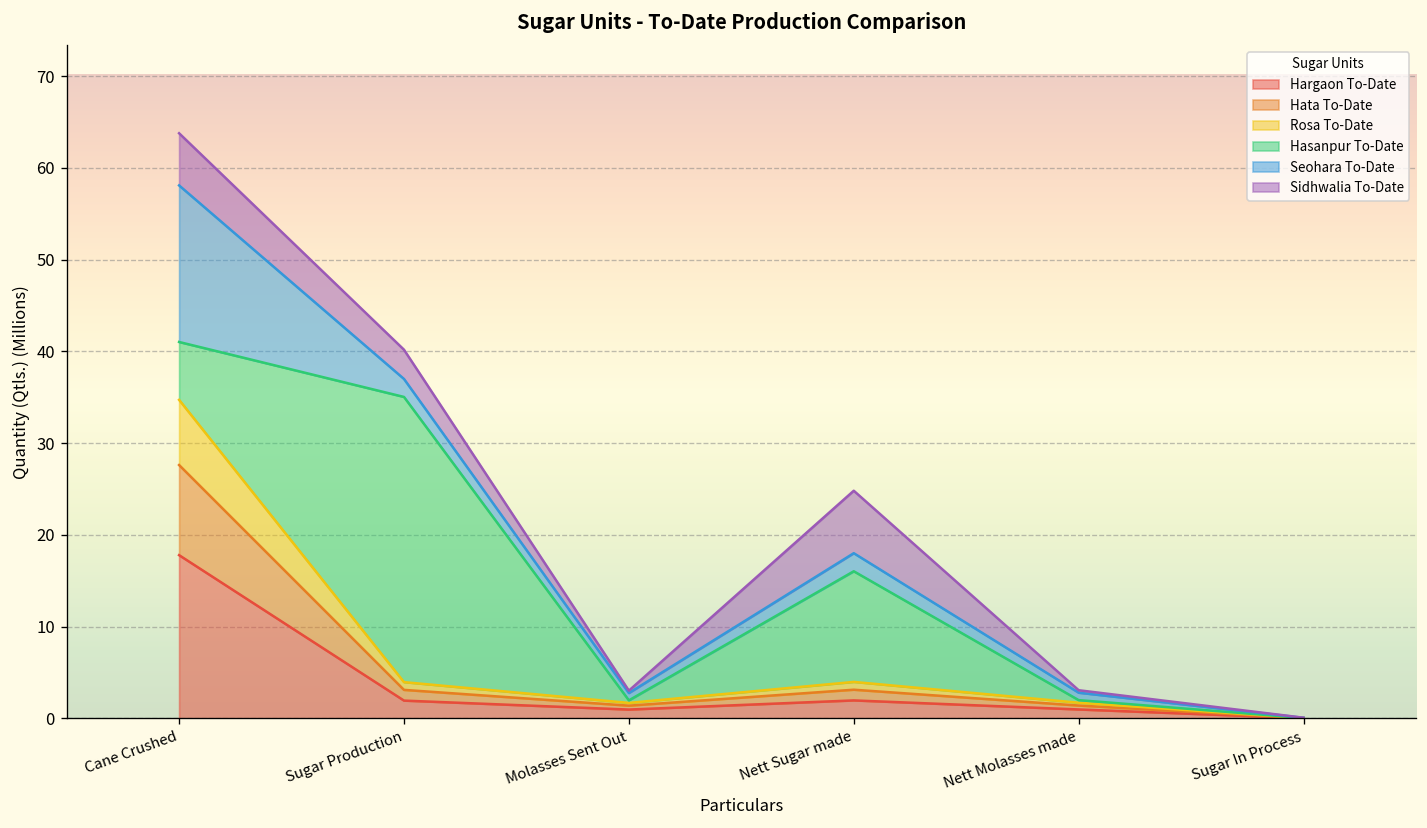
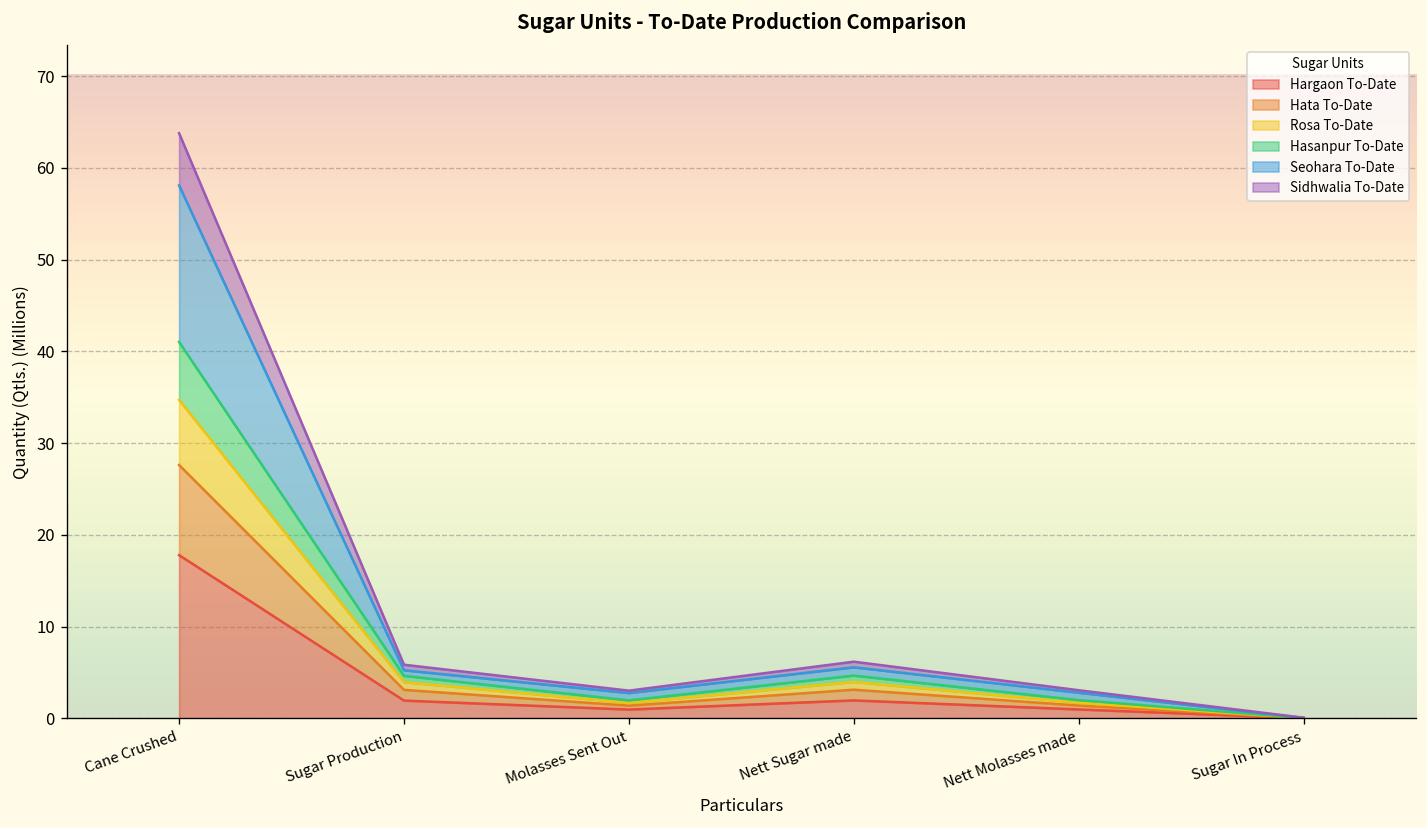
Hasanpur To-Date, Sugar Production: 31 -> 1
Seohara To-Date, Sugar Production: 2 -> 1
Sidhwalia To-Date, Sugar Production: 3 -> 1
Hasanpur To-Date, Nett Sugar made: 12 -> 1
Seohara To-Date, Nett Sugar made: 2 -> 1
Sidhwalia To-Date, Nett Sugar made: 7 -> 1
